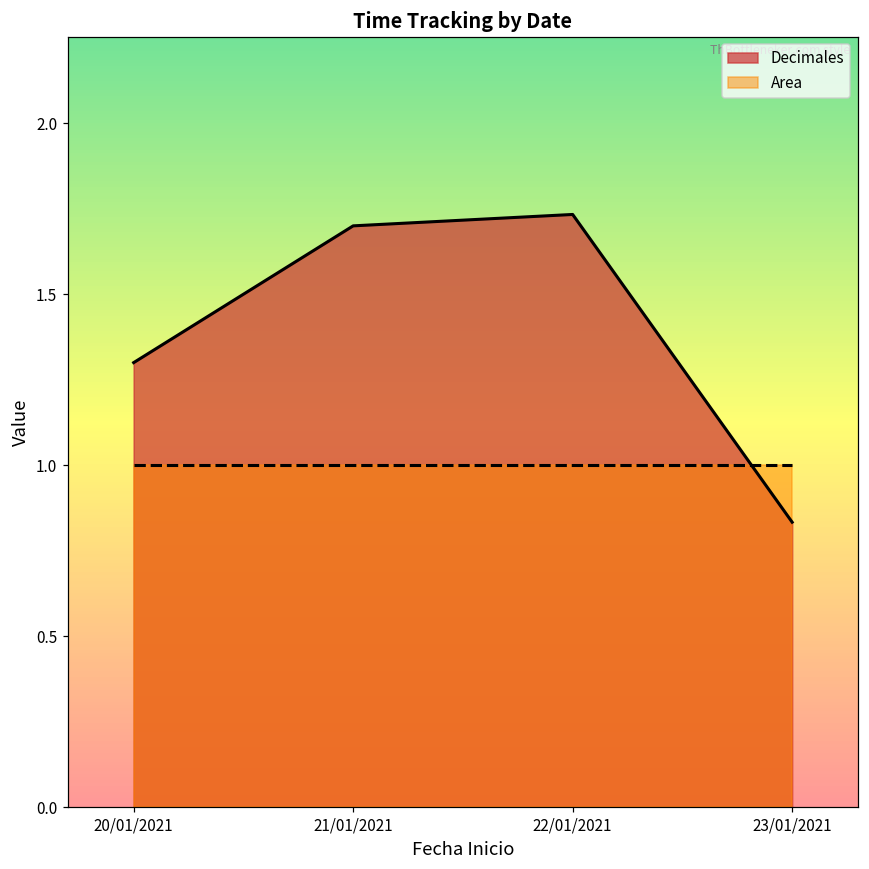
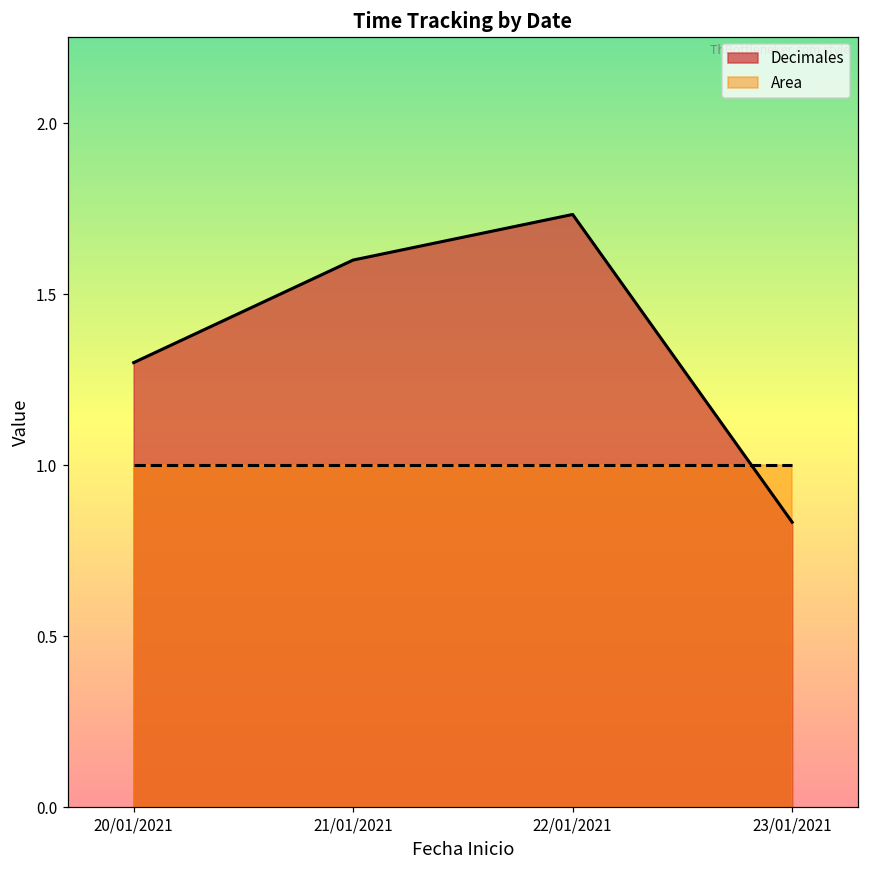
Decimales, 21/01/2021: 1.7 -> 1.6
